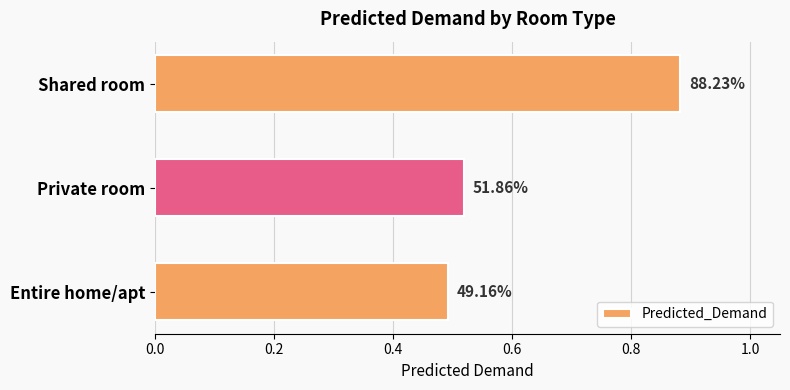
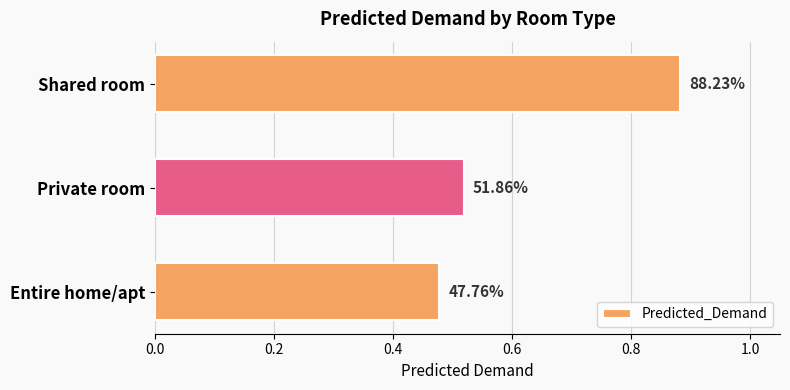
Entire home/apt: 49.16% -> 47.76%
